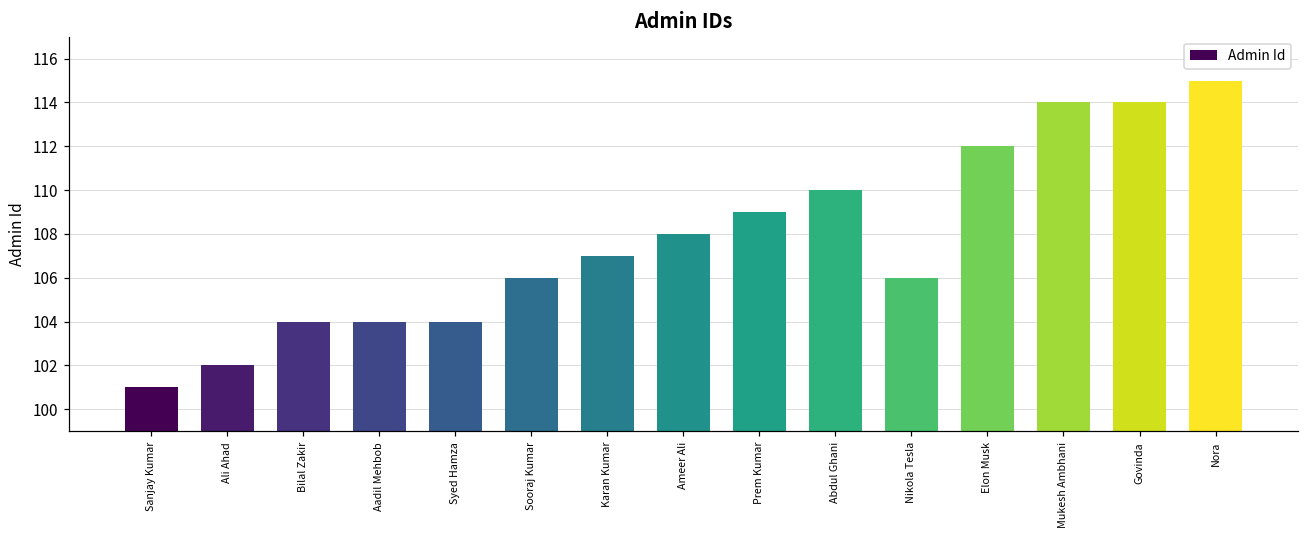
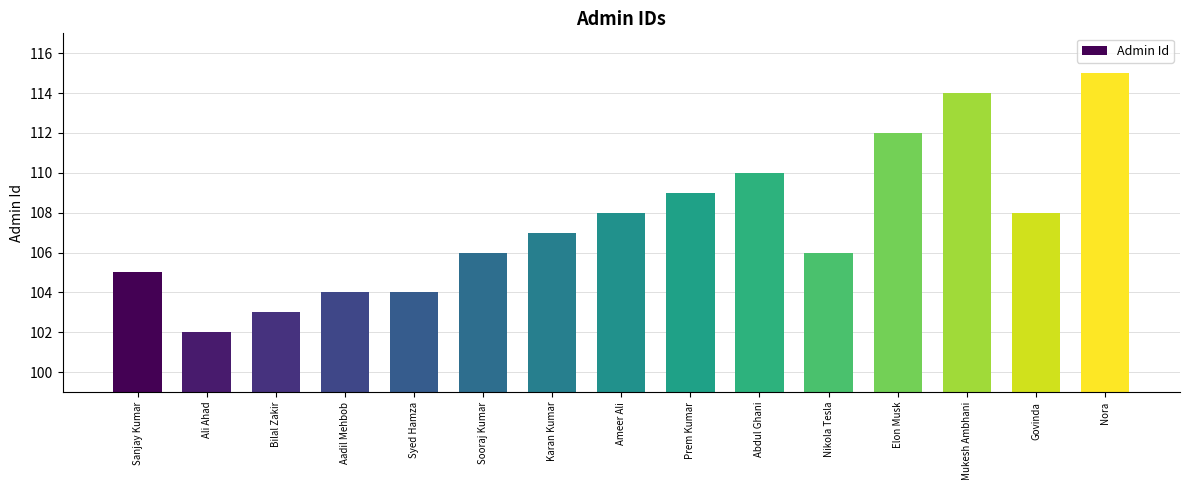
Sanjay Kumar: 101 -> 105
Bilal Zakir: 104 -> 103
Govinda: 114 -> 108
